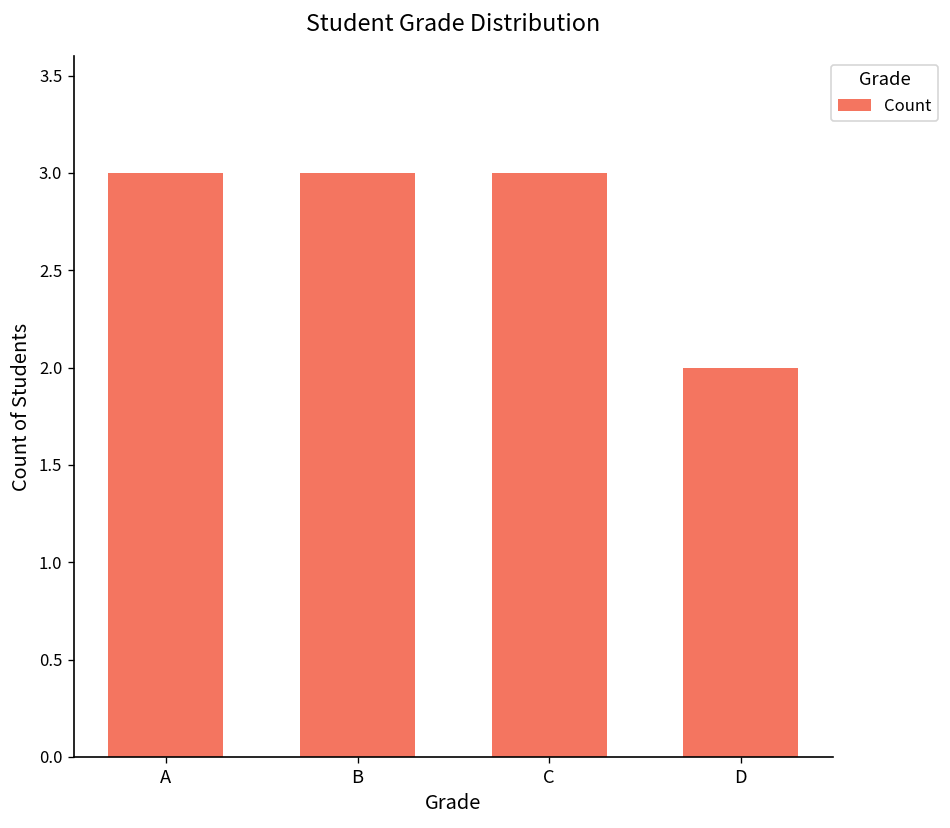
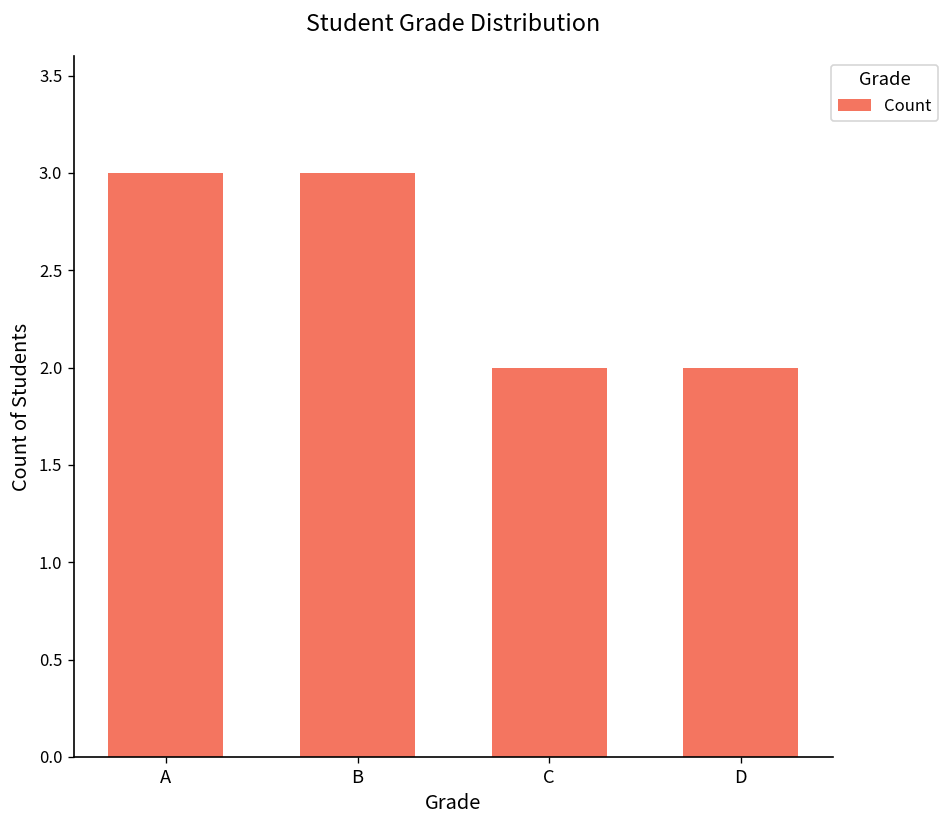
C: 3 -> 2
